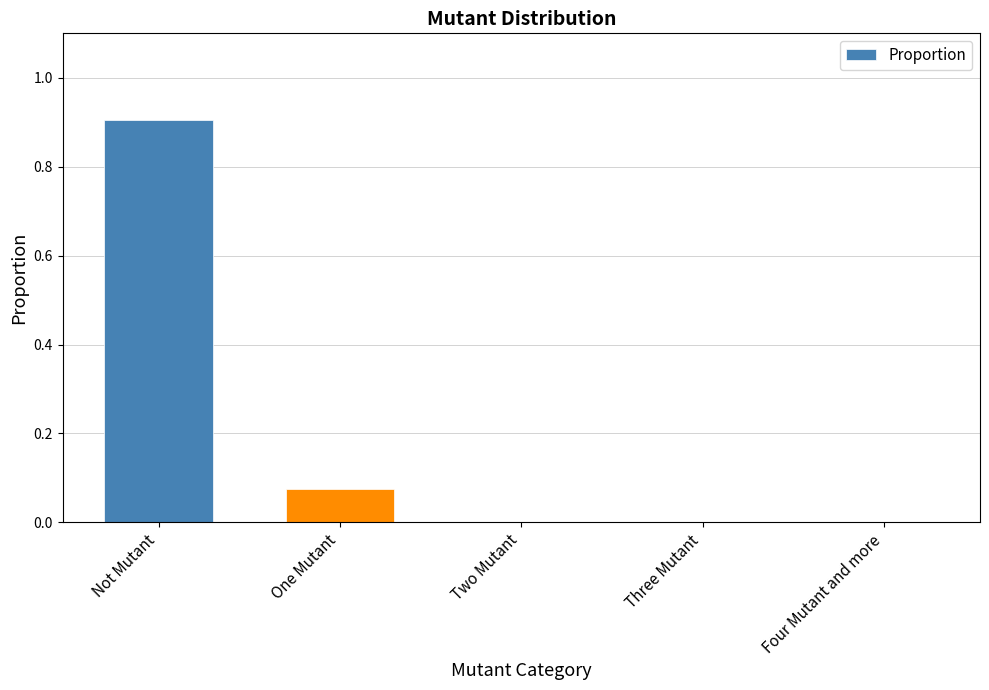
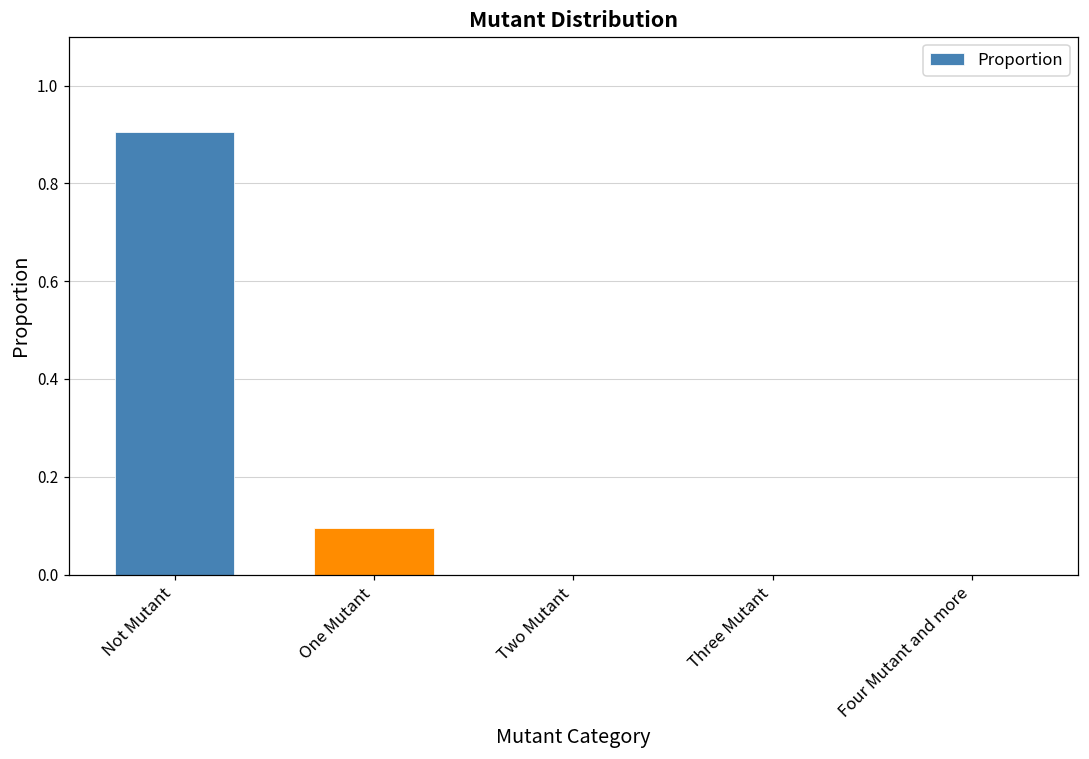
One Mutant: 0.08 -> 0.10
